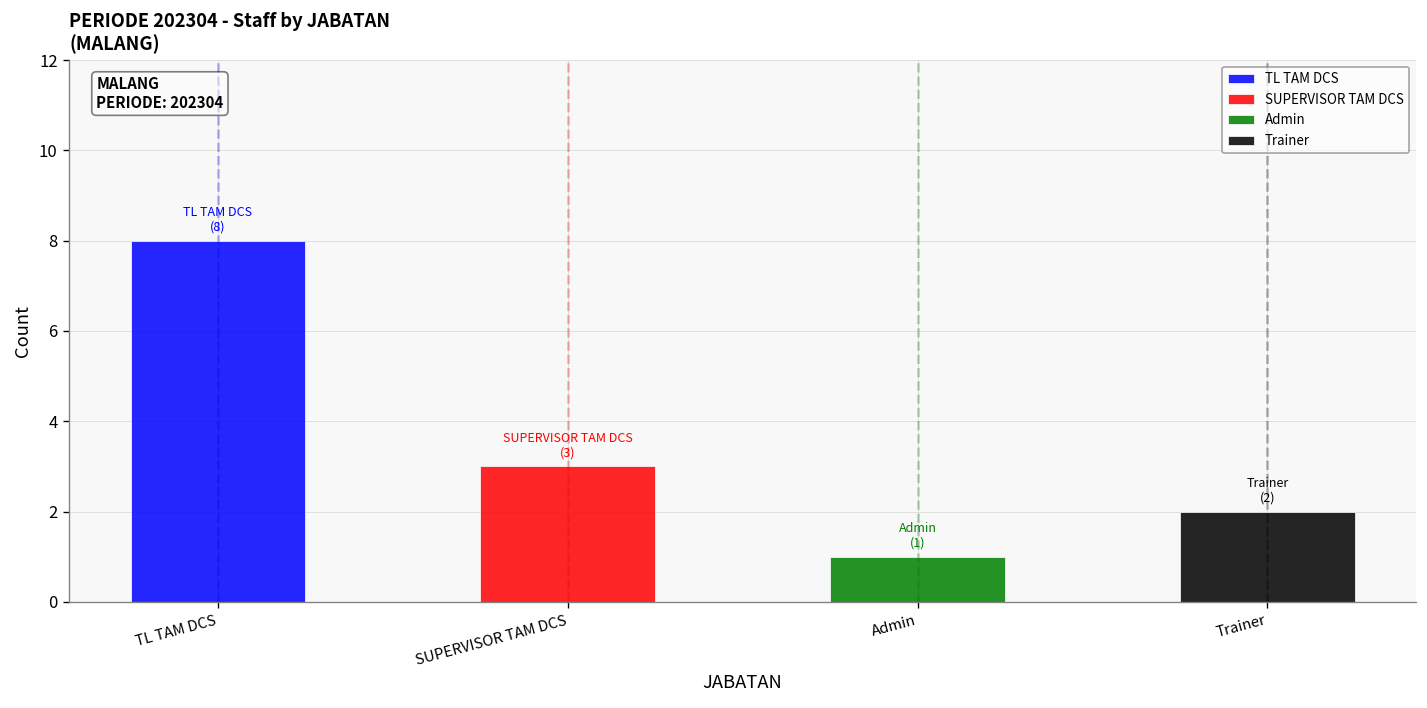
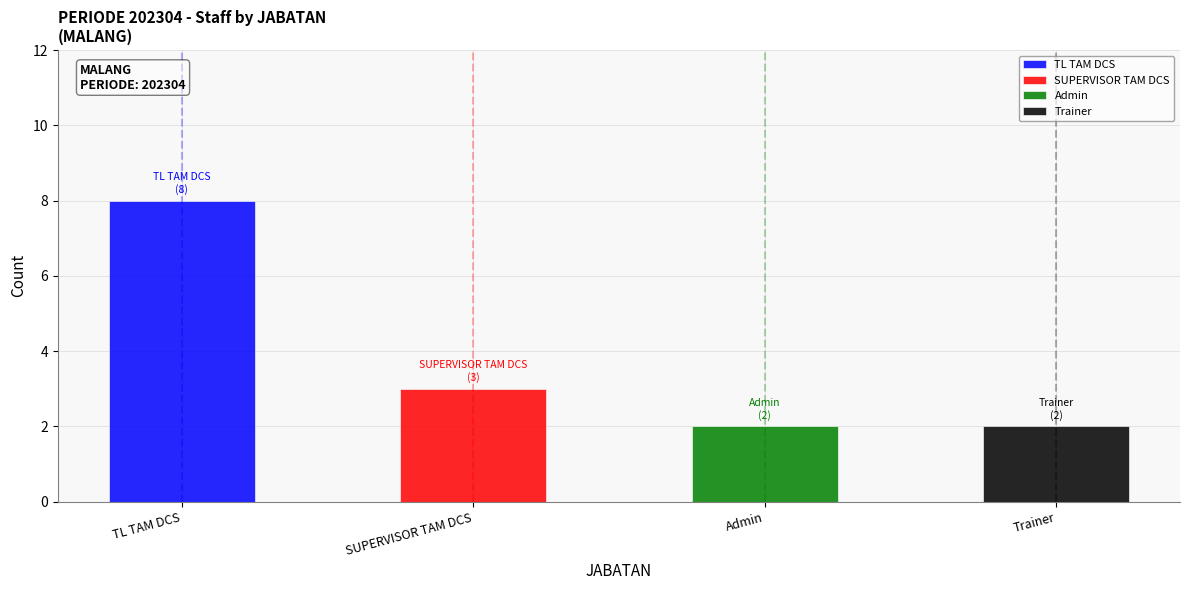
Admin: (1) -> (2)
